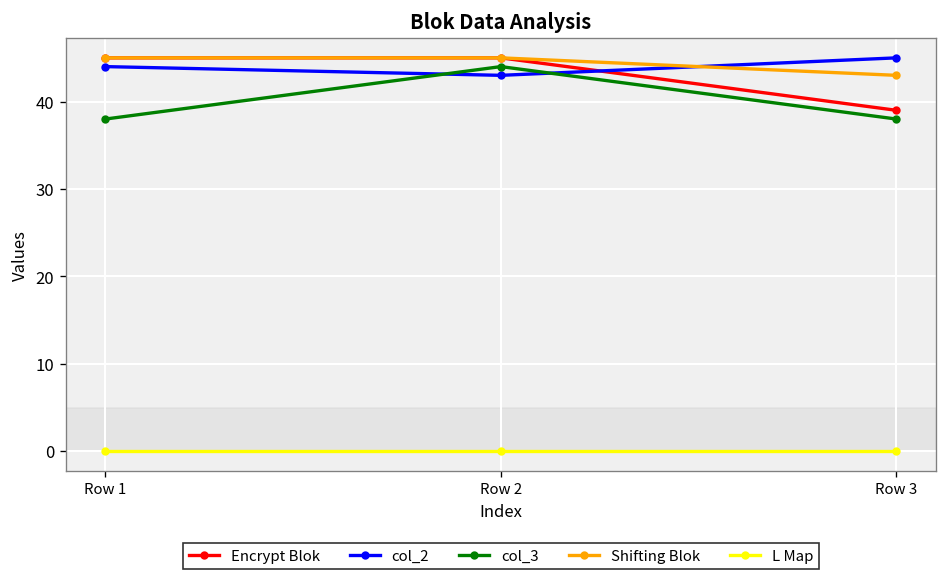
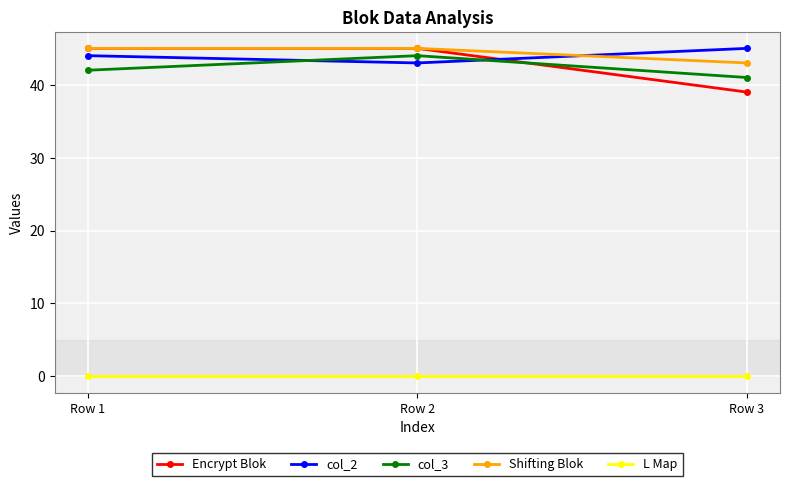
col_3, Row 1: 38 -> 42
col_3, Row 3: 38 -> 41
